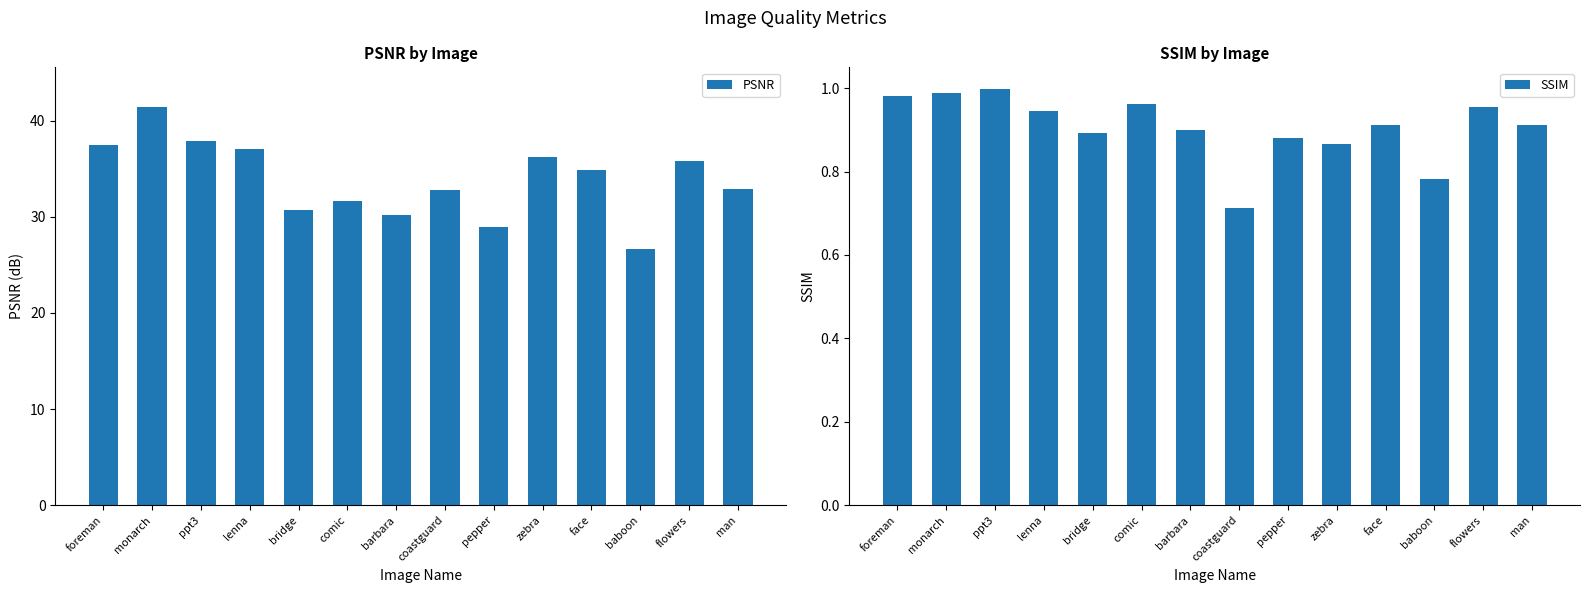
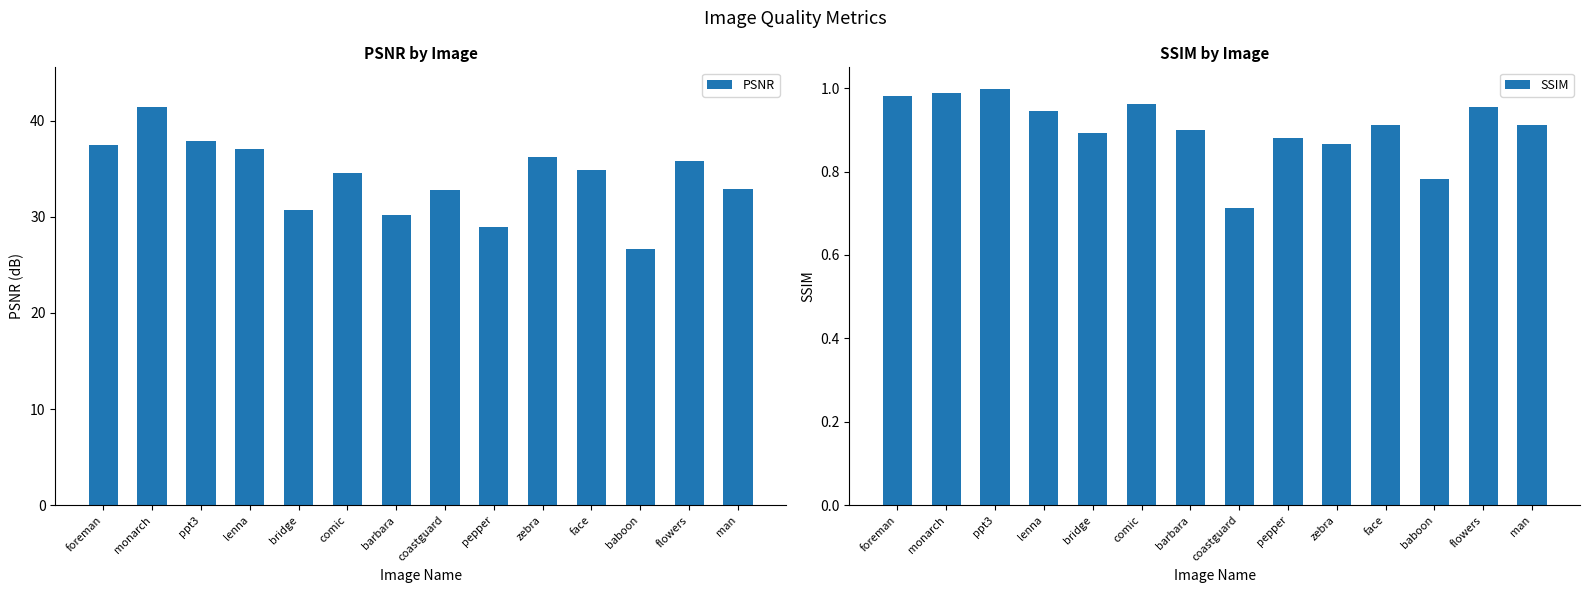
PSNR by Image, comic: 32 -> 35
